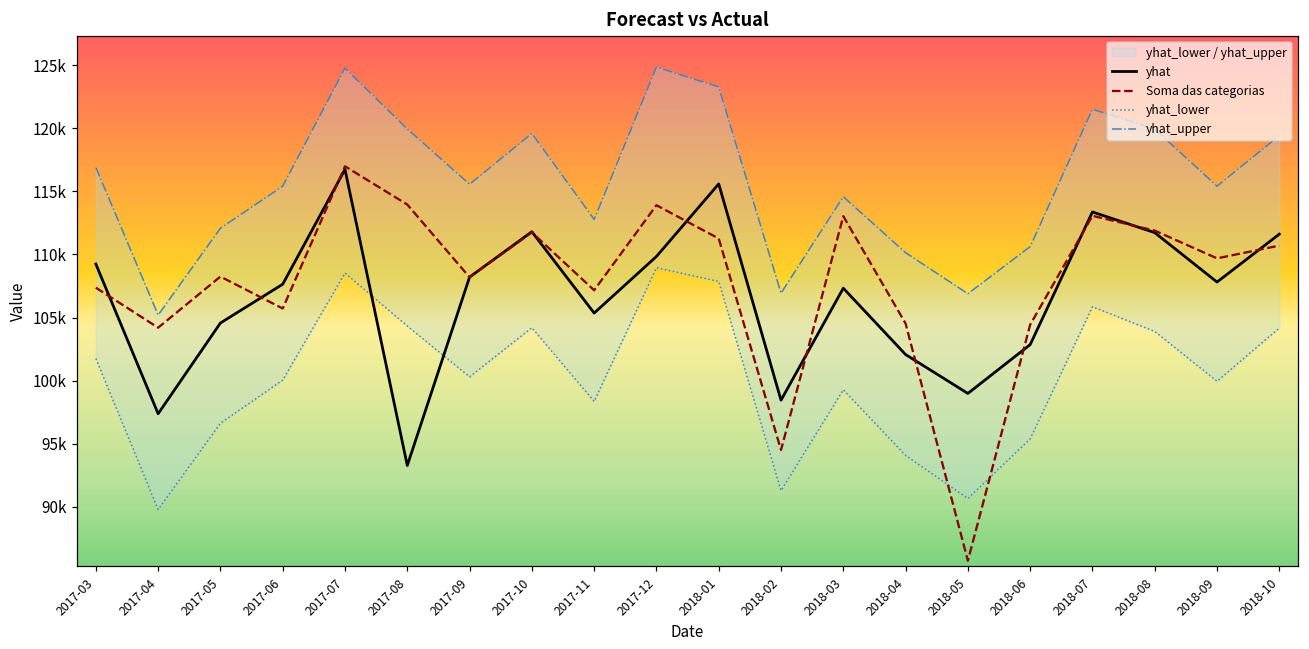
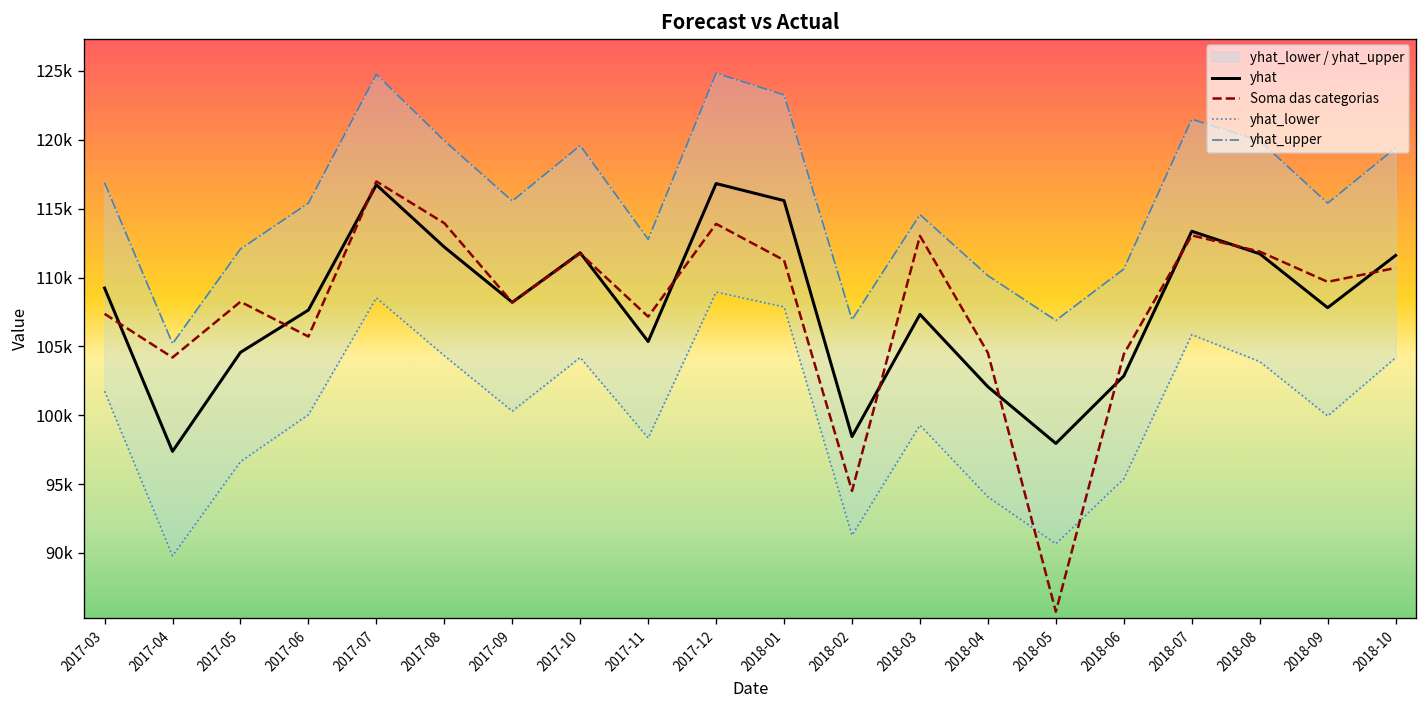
yhat, 2017-08: 93300 -> 112200
yhat, 2017-12: 109800 -> 116800
yhat, 2018-05: 99000 -> 98000
